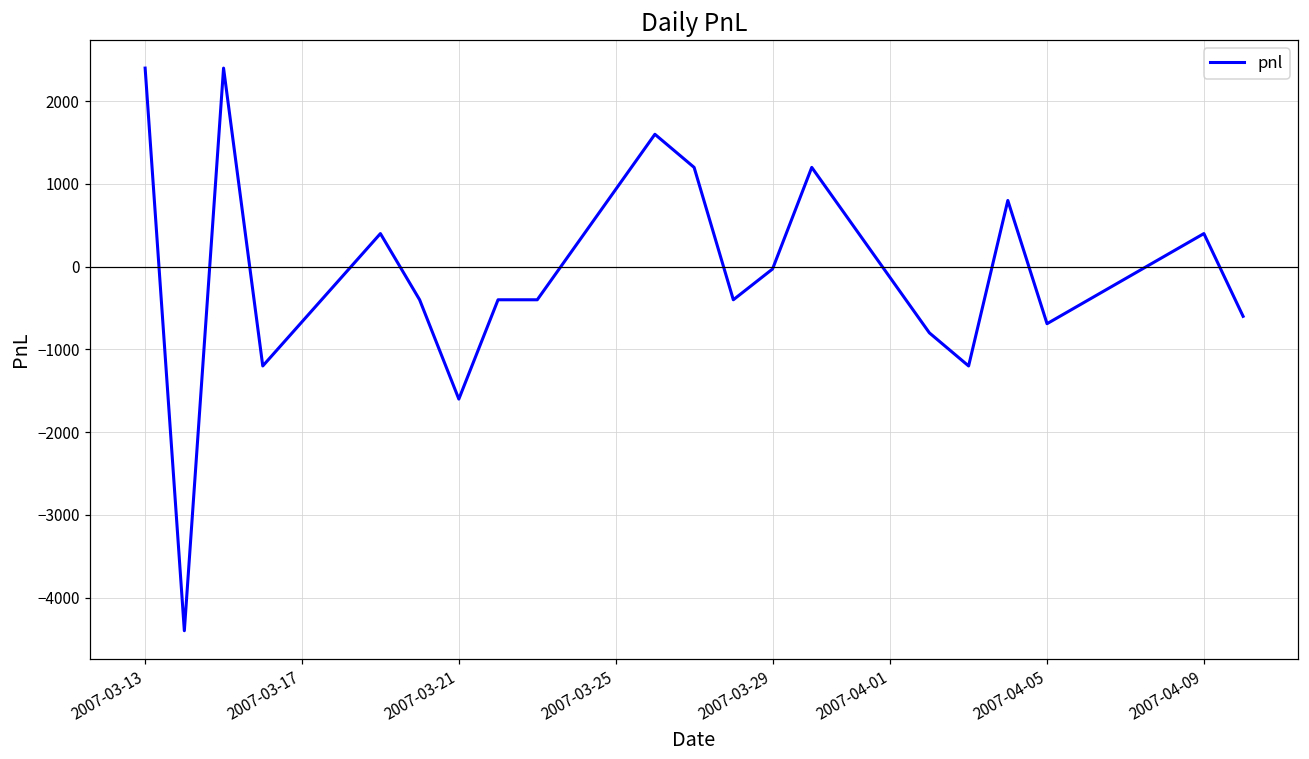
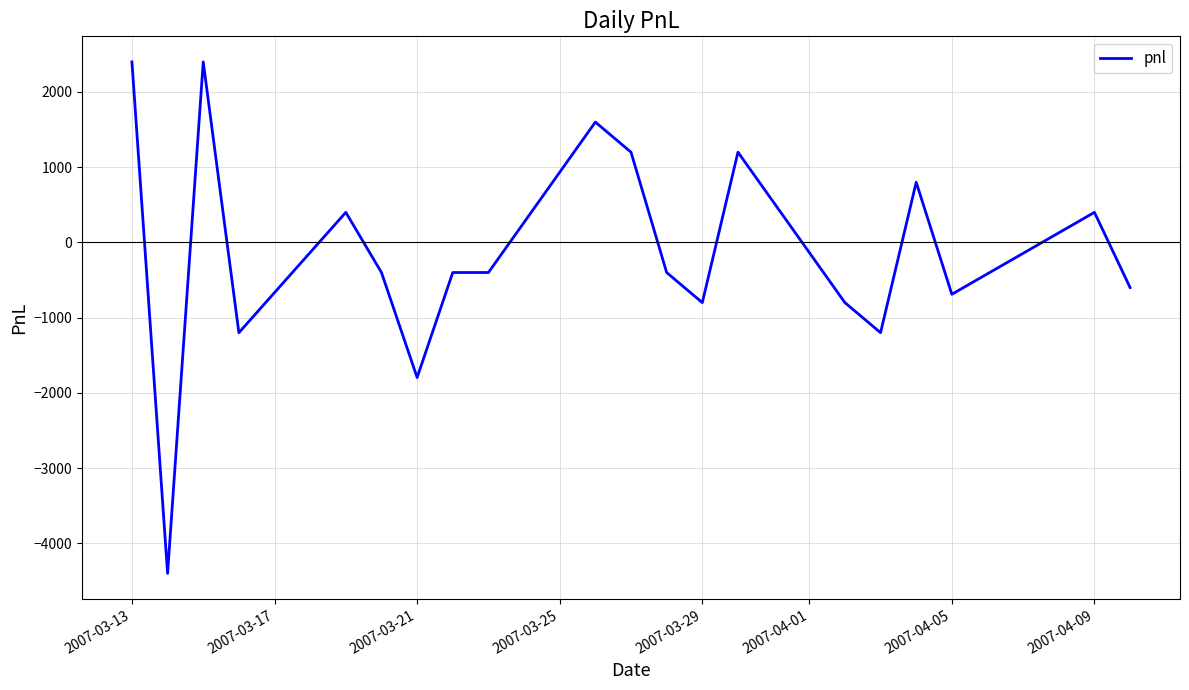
2007-03-21: -1600 -> -1800
2007-03-29: 0 -> -800
